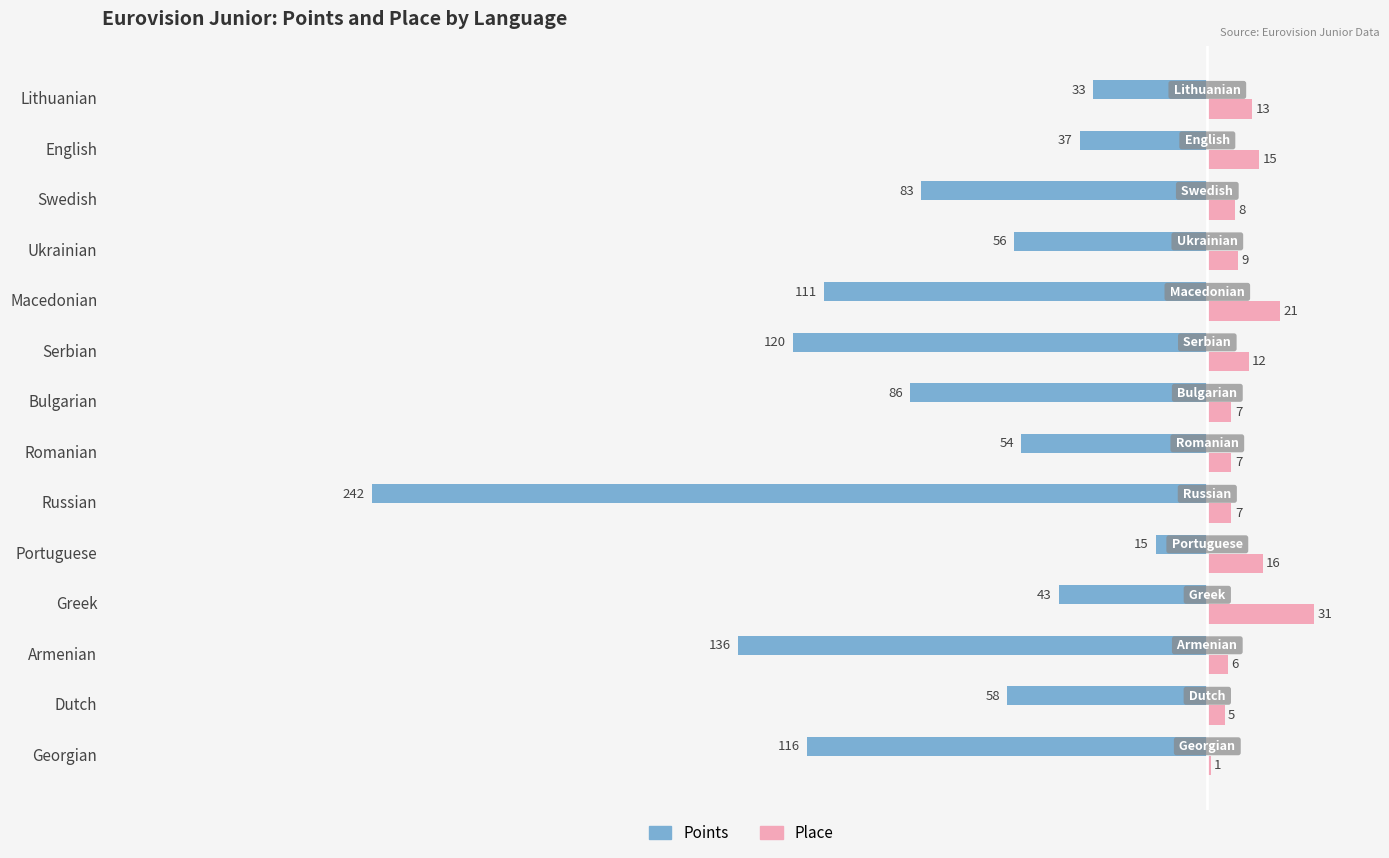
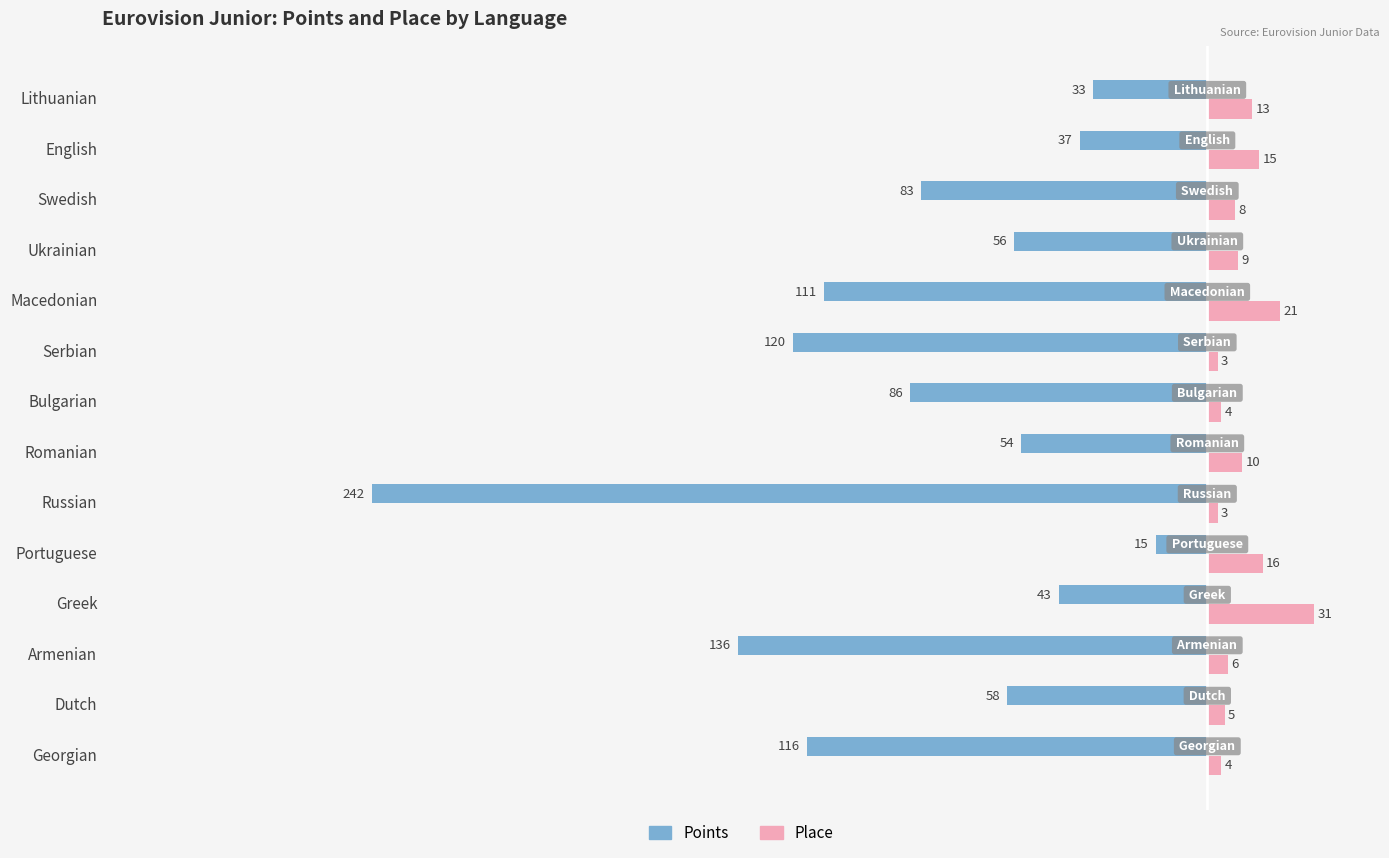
Place, Serbian: 12 -> 3
Place, Bulgarian: 7 -> 4
Place, Romanian: 7 -> 10
Place, Russian: 7 -> 3
Place, Georgian: 1 -> 4
